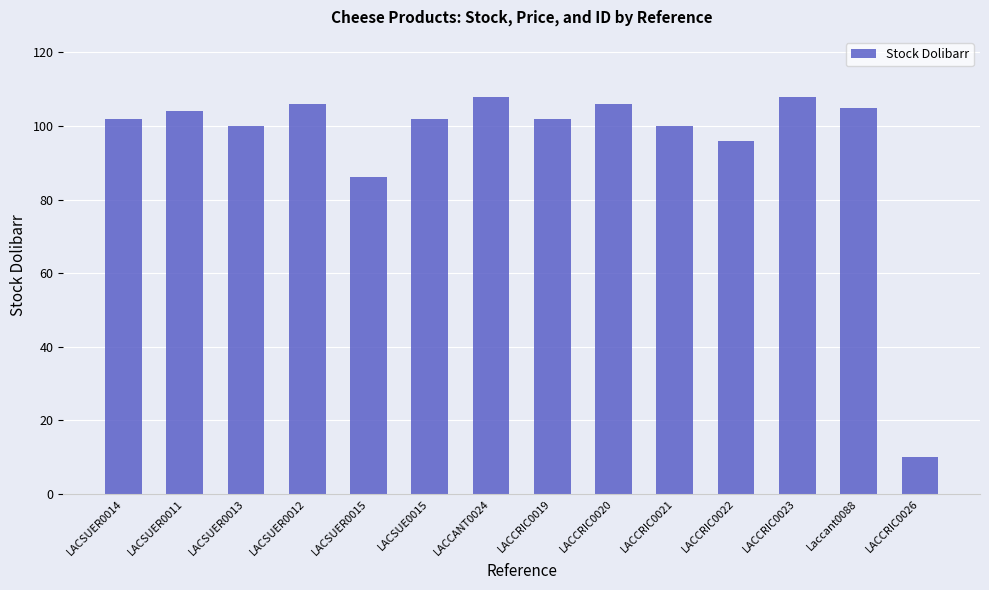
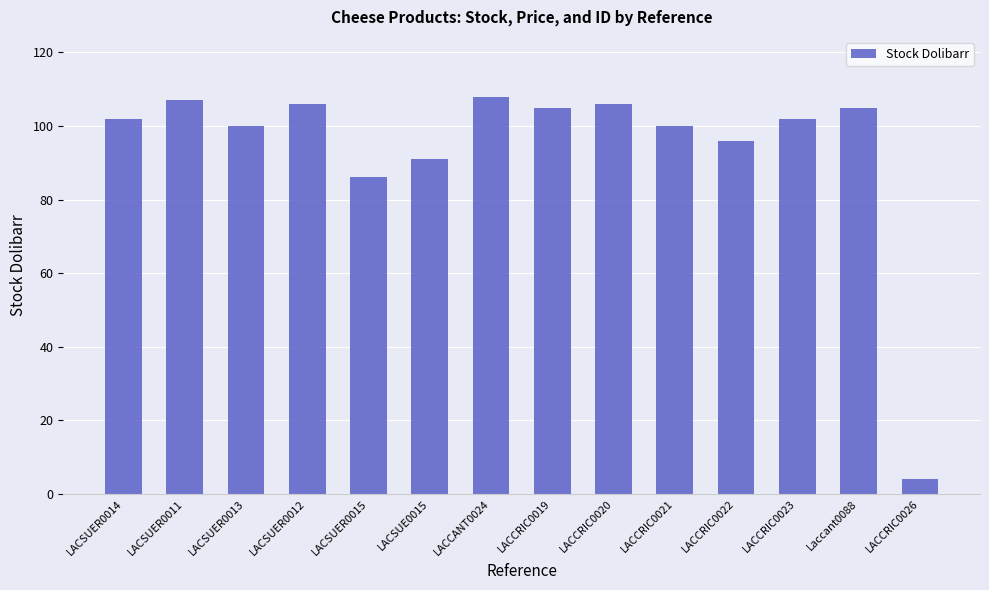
LACSUER0011: 104 -> 107
LACSUE0015: 102 -> 91
LACCRIC0019: 102 -> 105
LACCRIC0023: 108 -> 102
LACCRIC0026: 10 -> 4
